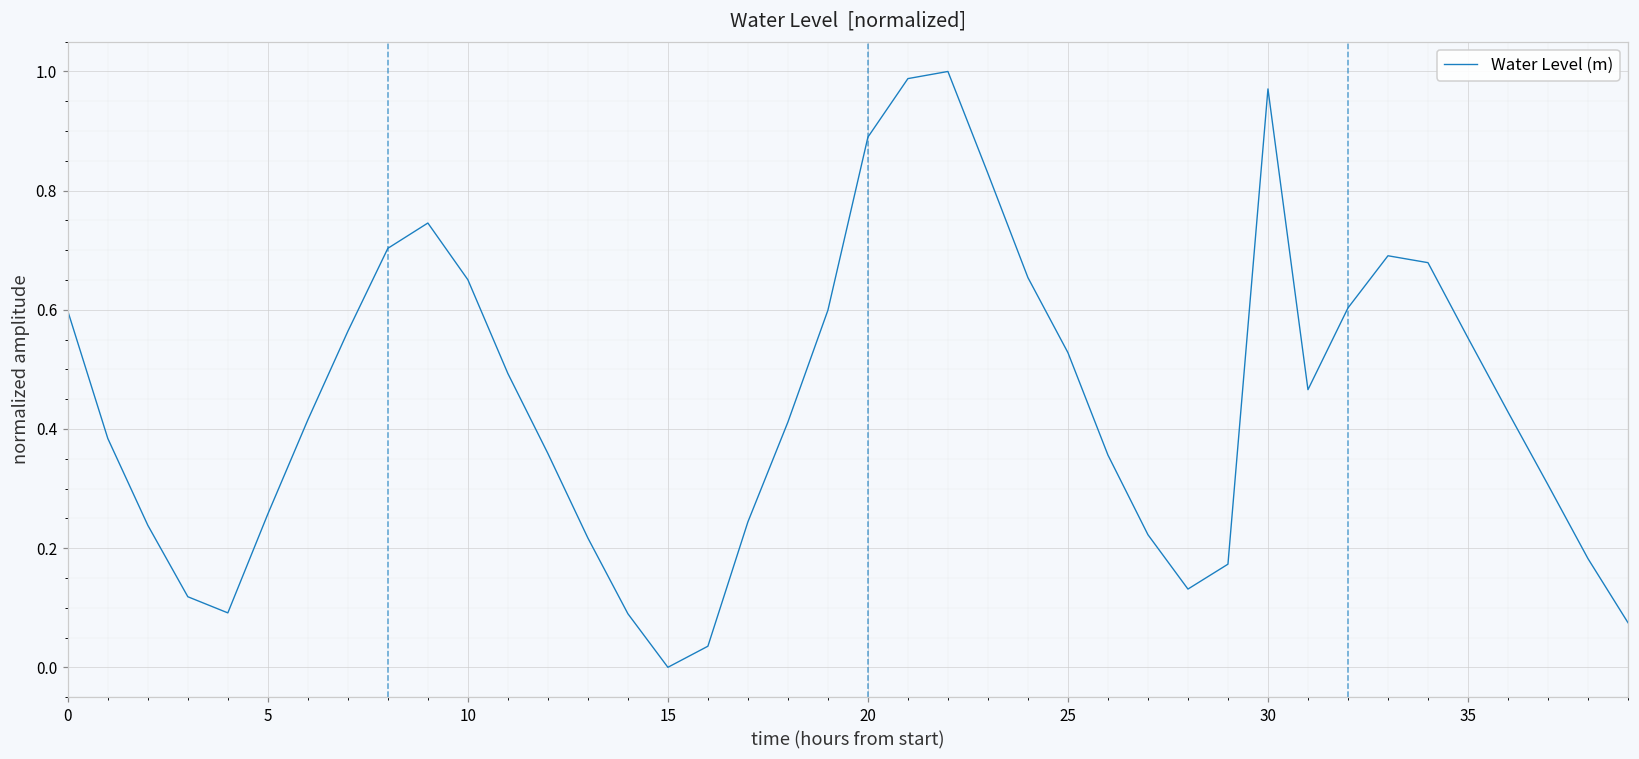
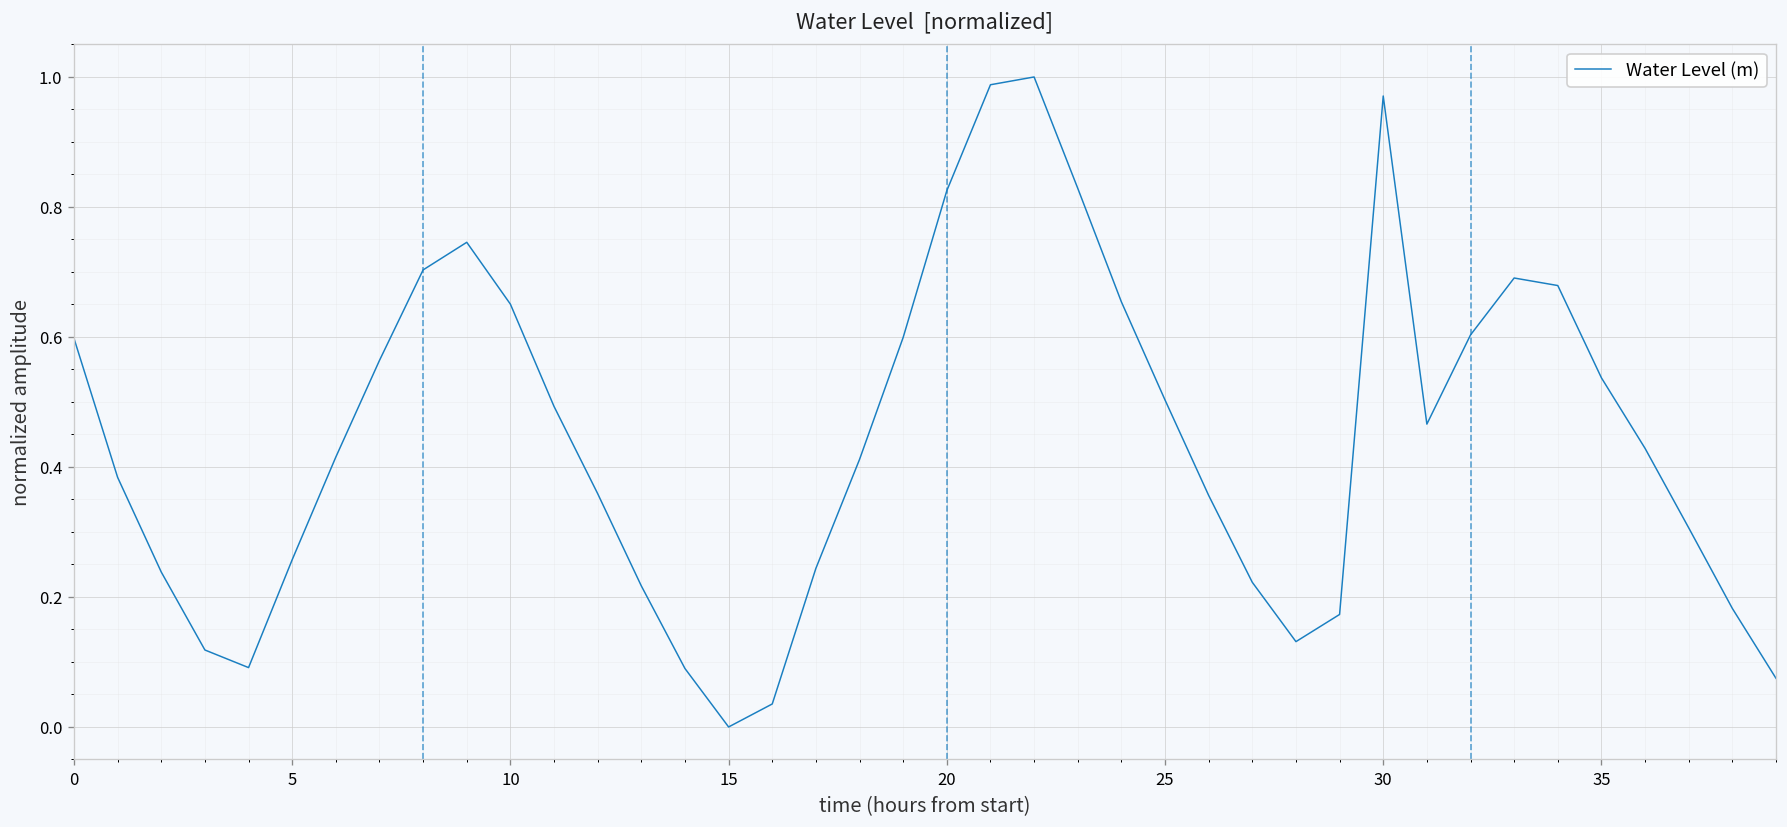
20: 0.89 -> 0.83
25: 0.53 -> 0.50
35: 0.55 -> 0.54
